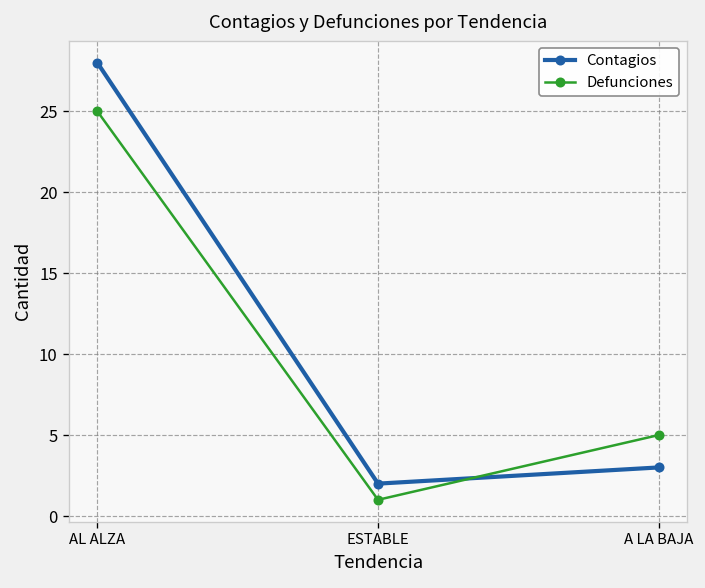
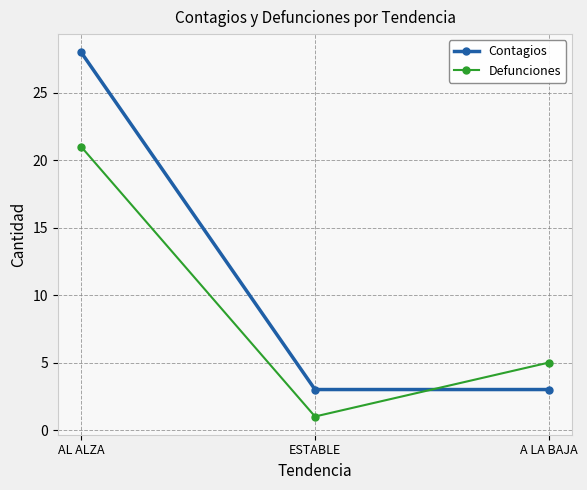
Defunciones, AL ALZA: 25 -> 21
Contagios, ESTABLE: 2 -> 3
